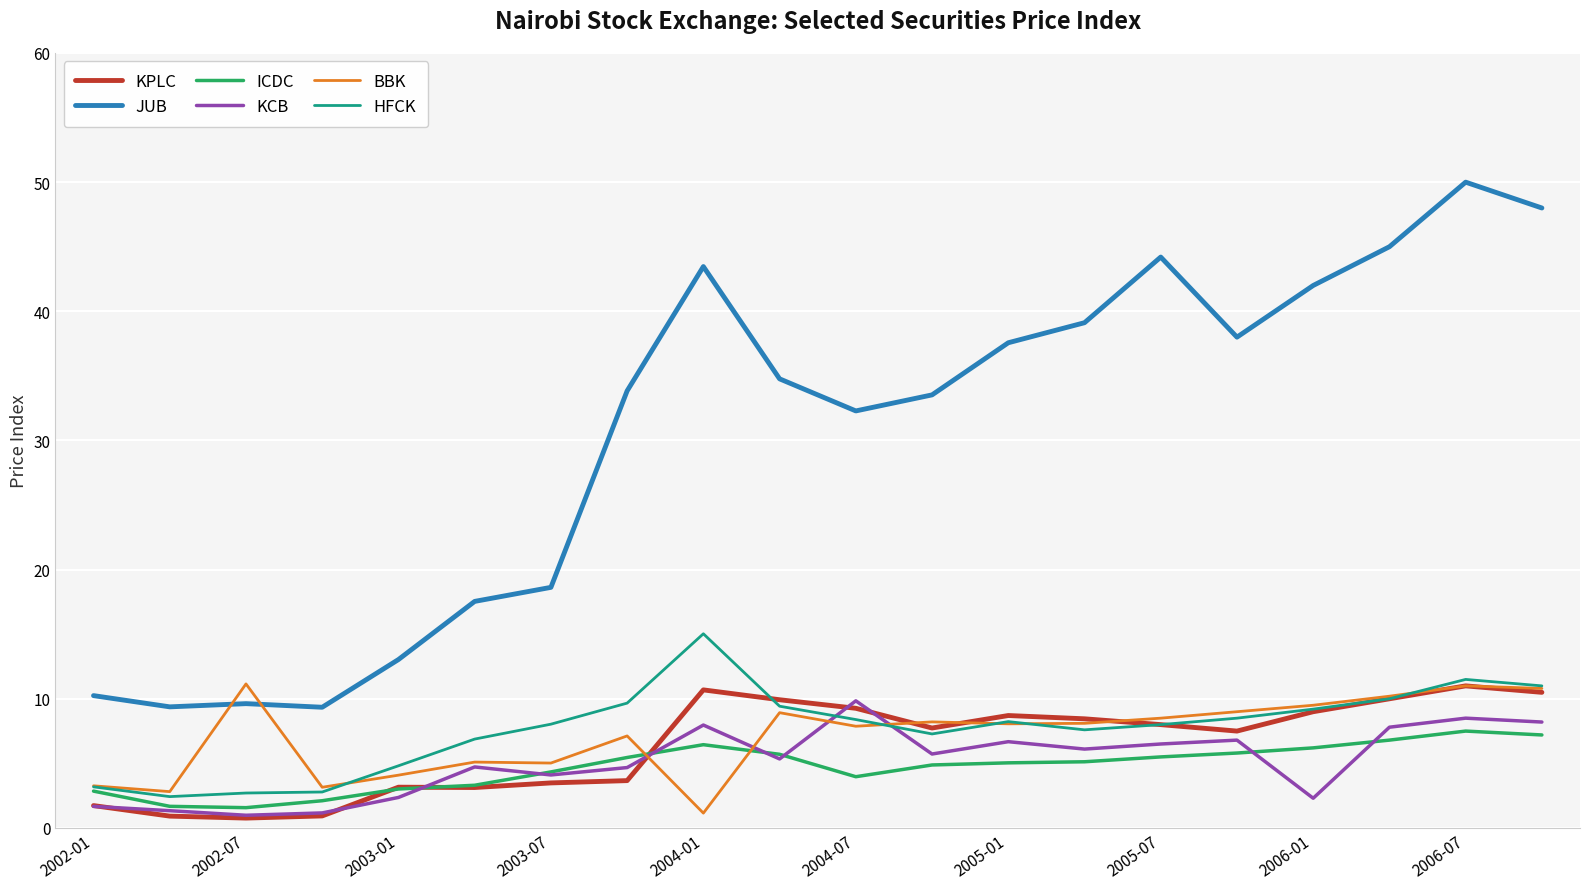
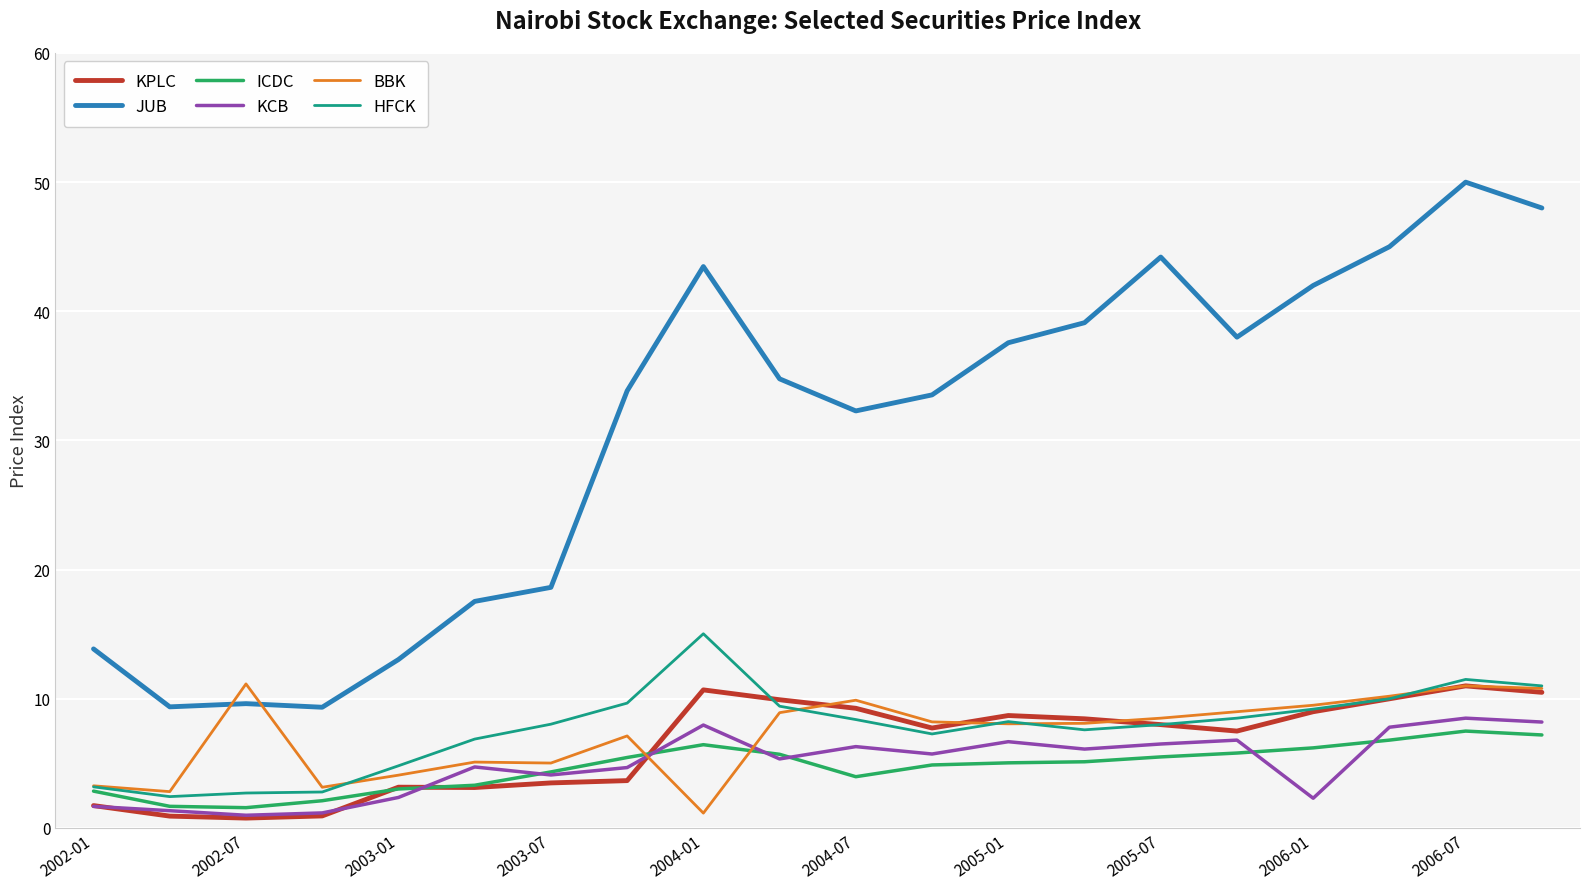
JUB, 2002-01: 10.2 -> 13.9
KCB, 2004-07: 9.8 -> 6.3
BBK, 2004-07: 7.9 -> 9.9
